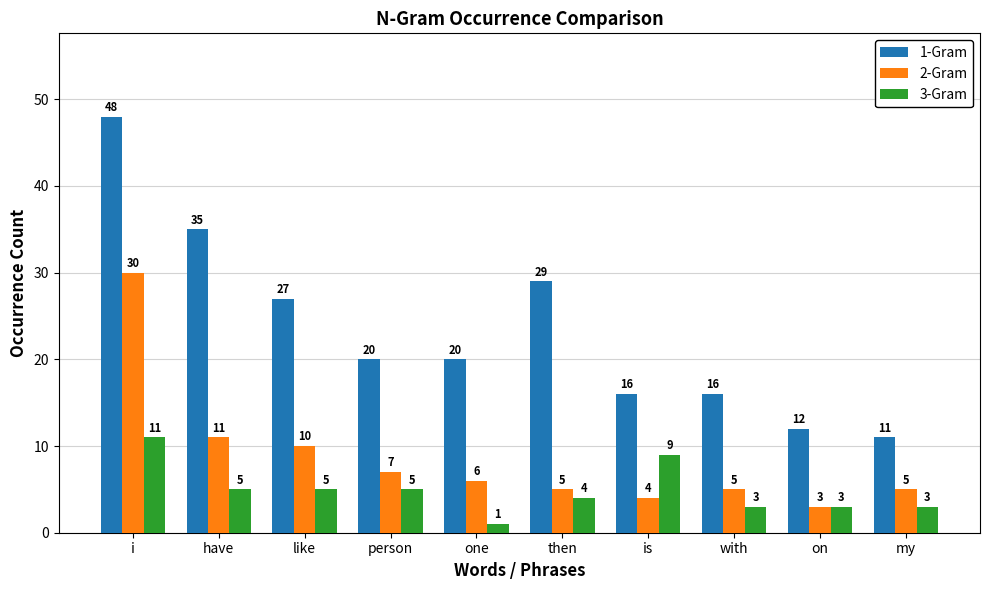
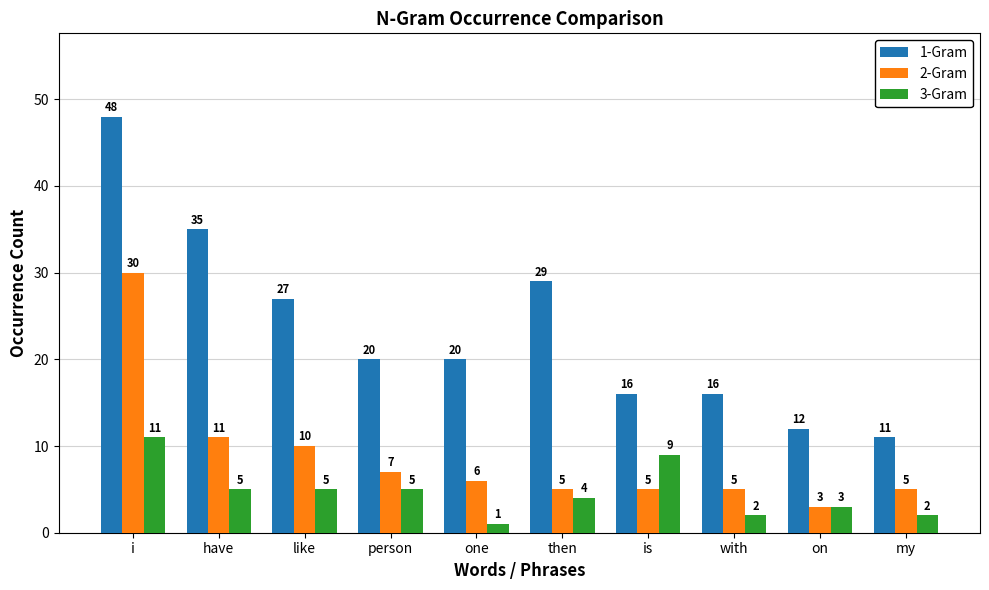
2-Gram, is: 4 -> 5
3-Gram, with: 3 -> 2
3-Gram, my: 3 -> 2
